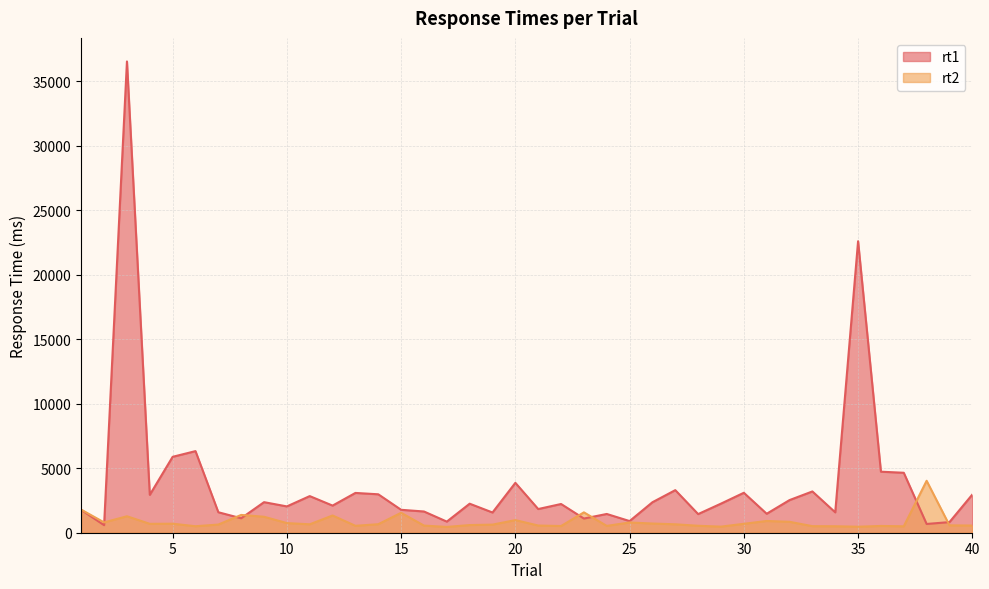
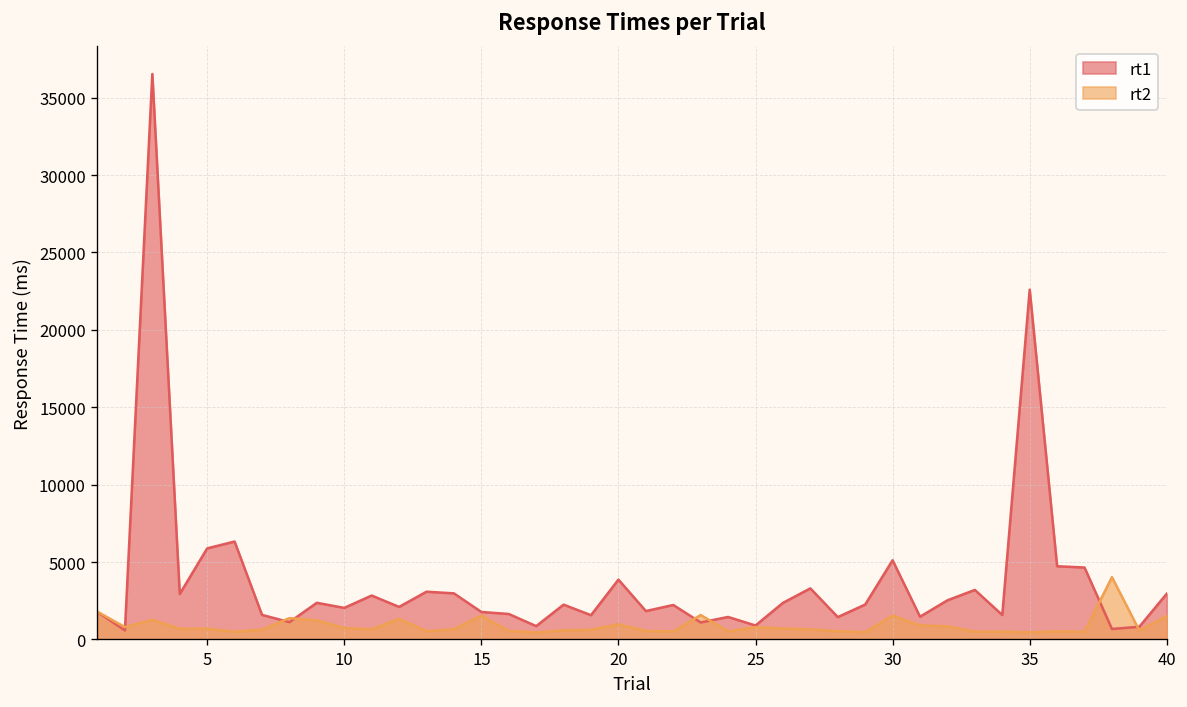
rt1, 30: 3100 -> 5100
rt2, 30: 700 -> 1500
rt2, 40: 600 -> 1500
